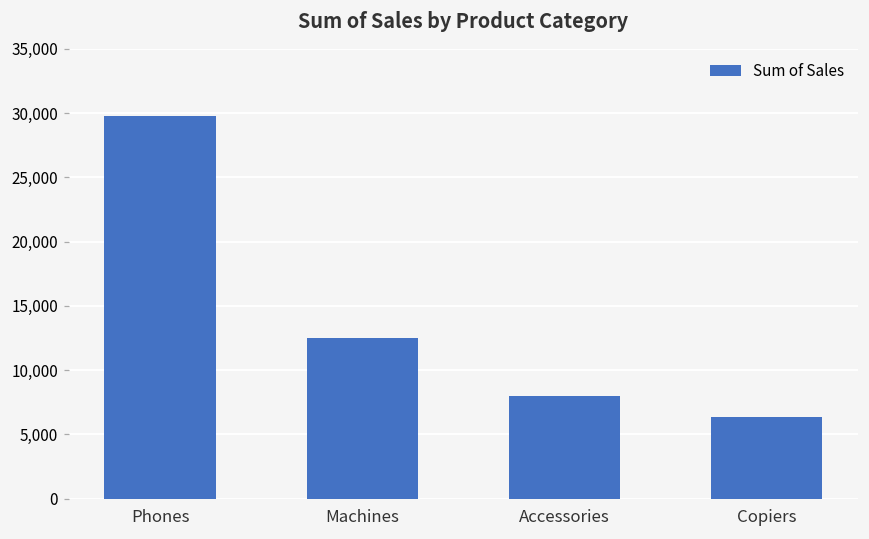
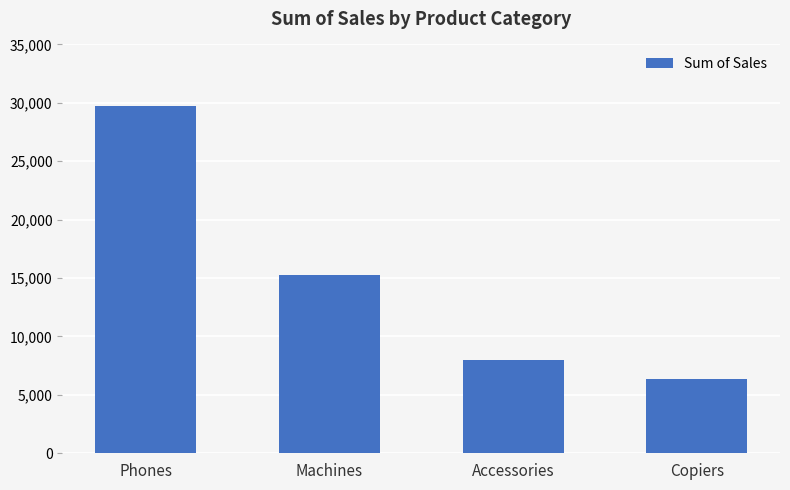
Machines: 12,500 -> 15,200
